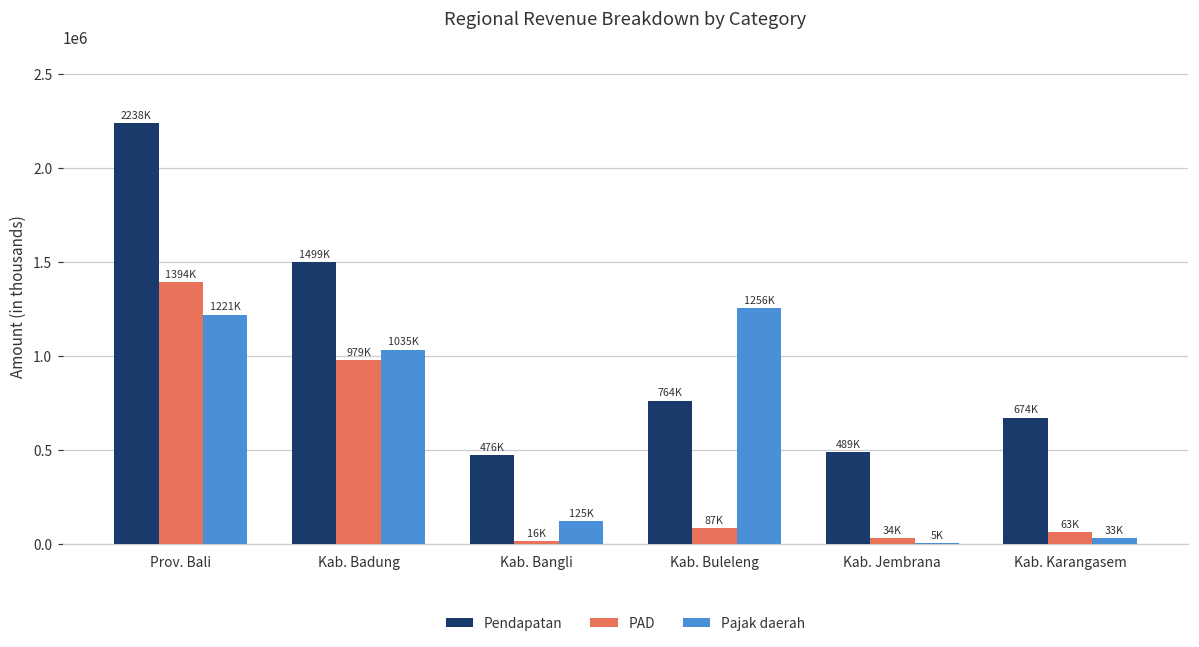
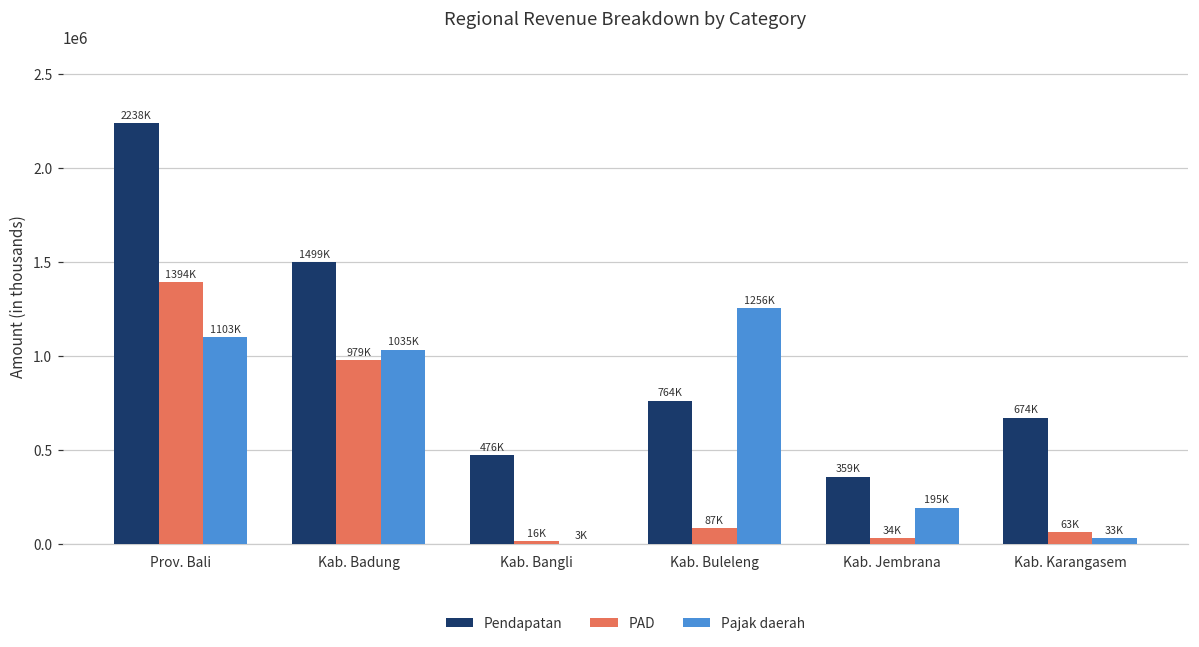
Pajak daerah, Prov. Bali: 1221K -> 1103K
Pajak daerah, Kab. Bangli: 125K -> 3K
Pendapatan, Kab. Jembrana: 489K -> 359K
Pajak daerah, Kab. Jembrana: 5K -> 195K
